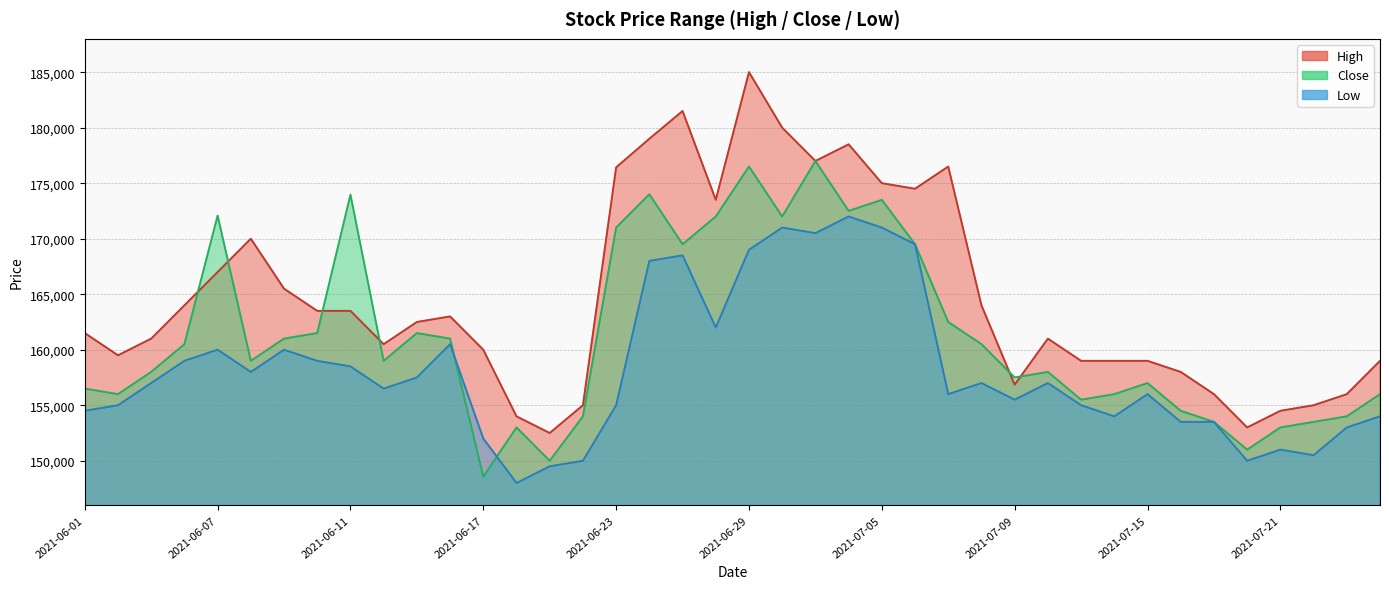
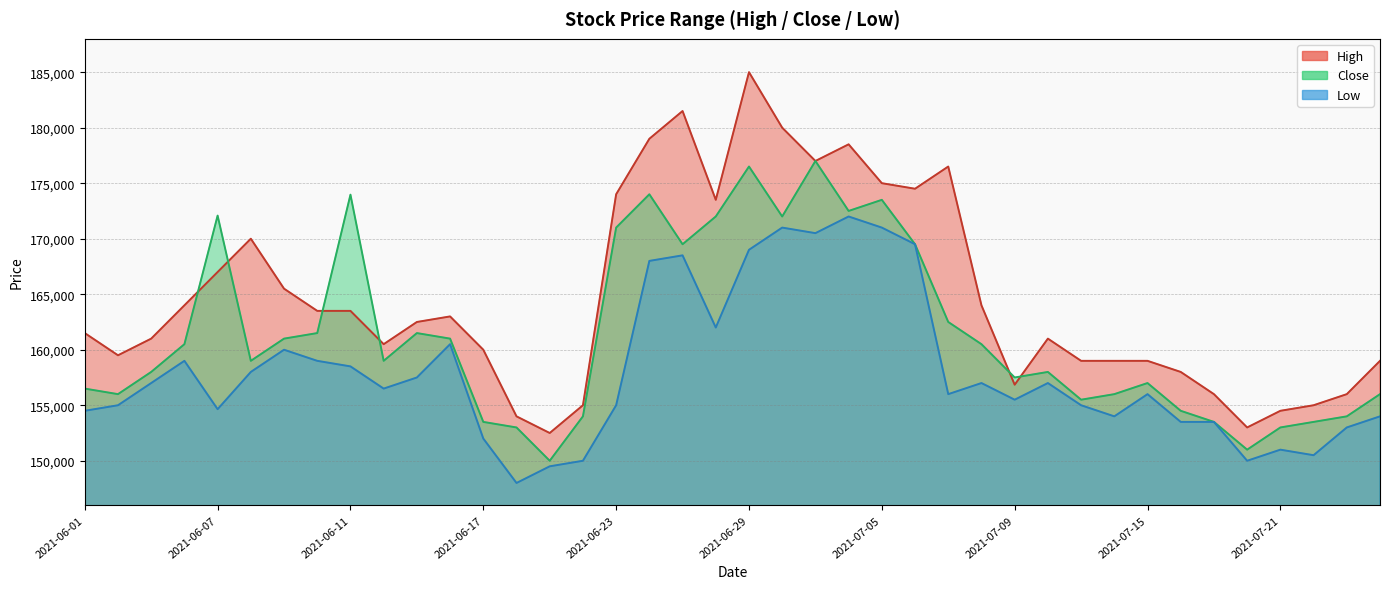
Low, 2021-06-07: 160,000 -> 154,600
Close, 2021-06-17: 148,600 -> 153,500
High, 2021-06-23: 176,400 -> 174,000
